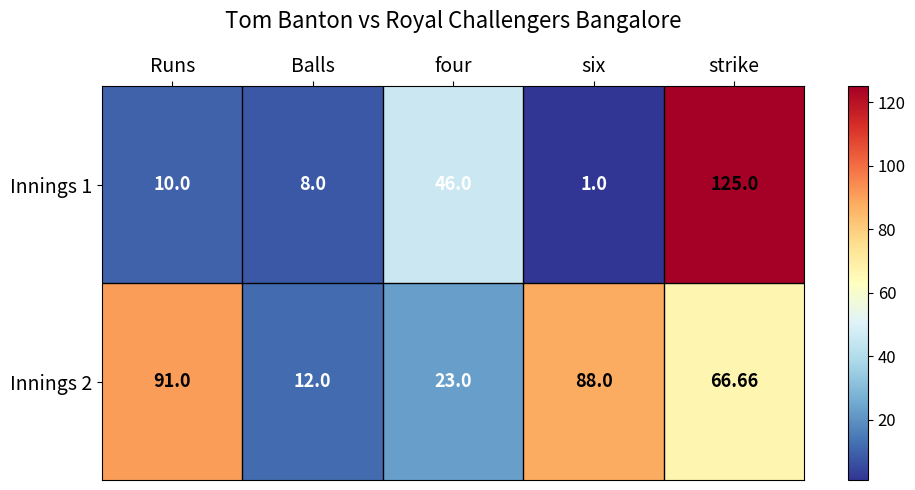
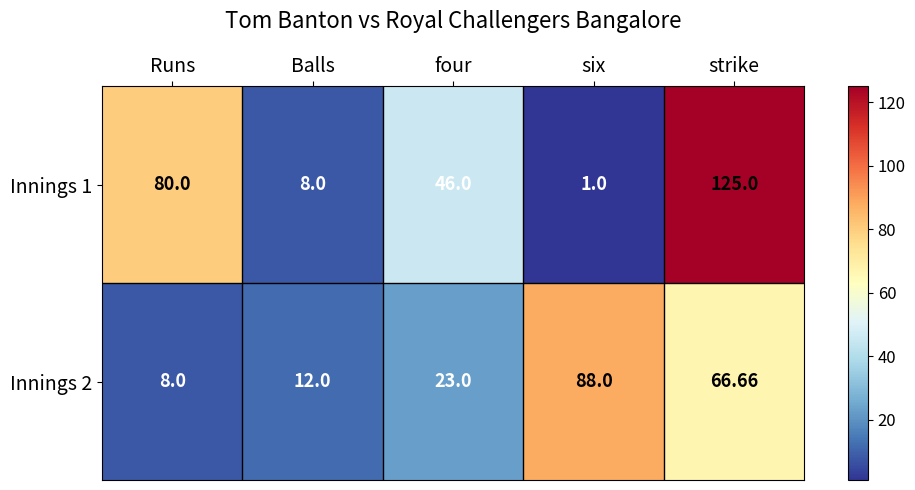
Innings 1, Runs: 10.0 -> 80.0
Innings 2, Runs: 91.0 -> 8.0
